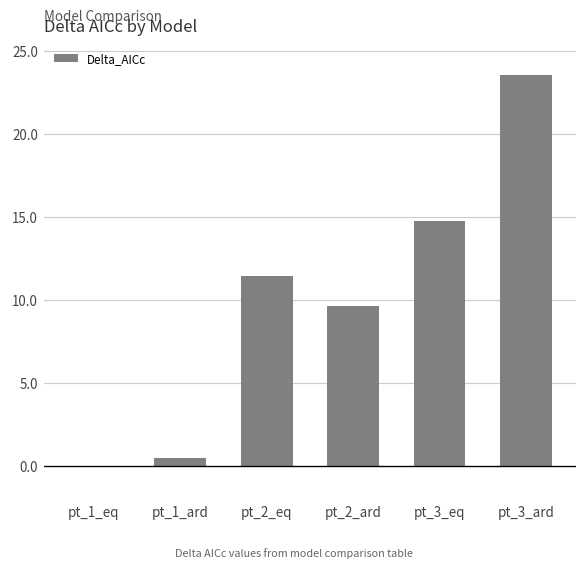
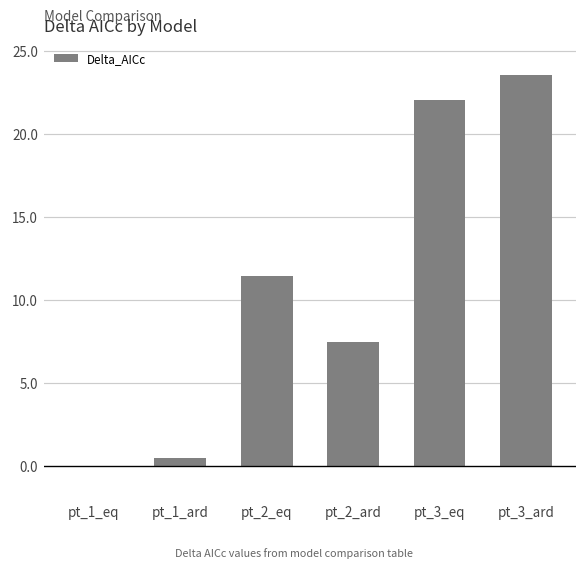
pt_2_ard: 9.6 -> 7.4
pt_3_eq: 14.7 -> 22.0
